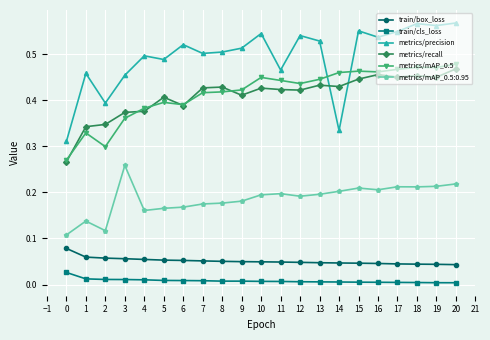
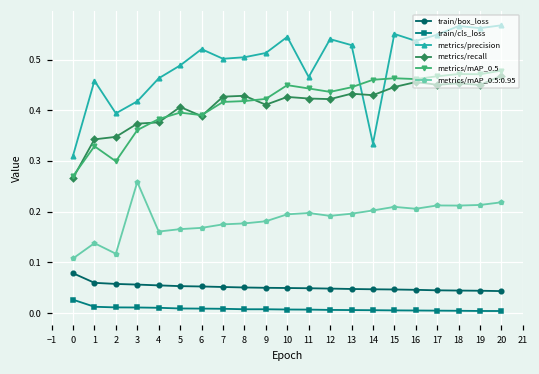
metrics/precision, 3: 0.45 -> 0.42
metrics/precision, 4: 0.50 -> 0.46
